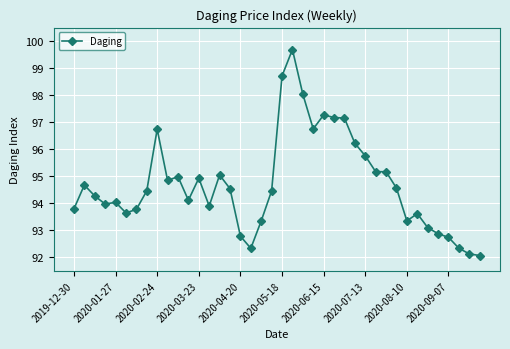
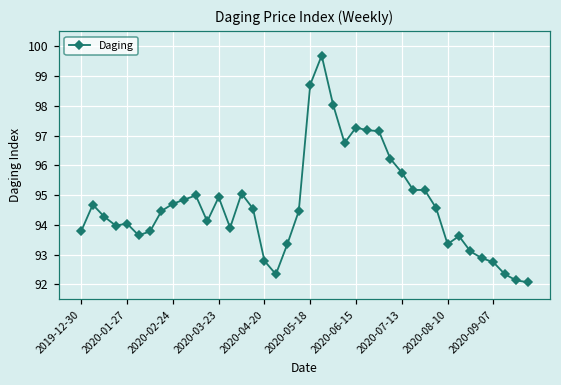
2020-02-24: 96.7 -> 94.7
